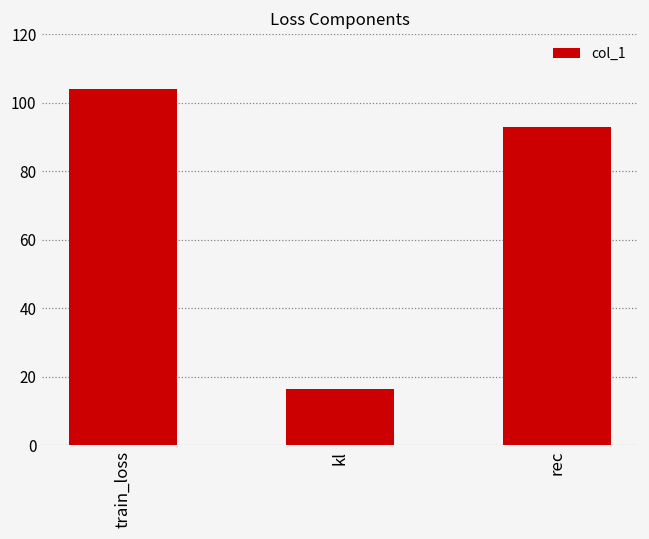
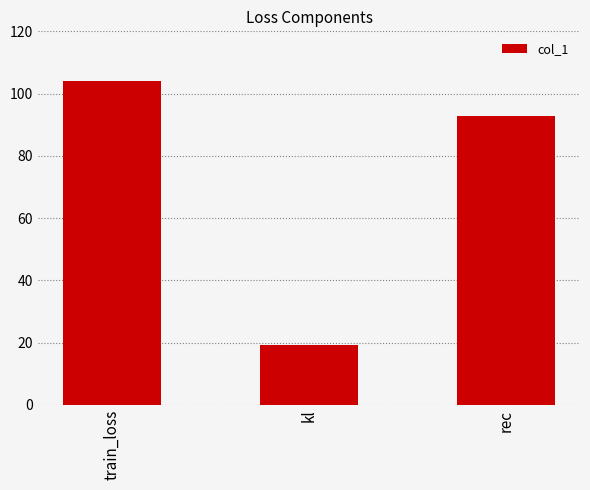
kl: 16 -> 19
